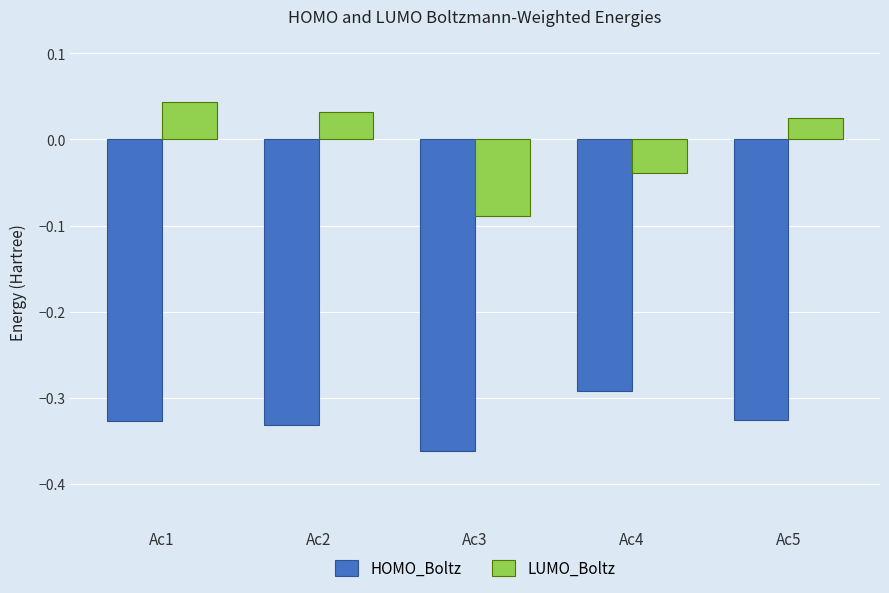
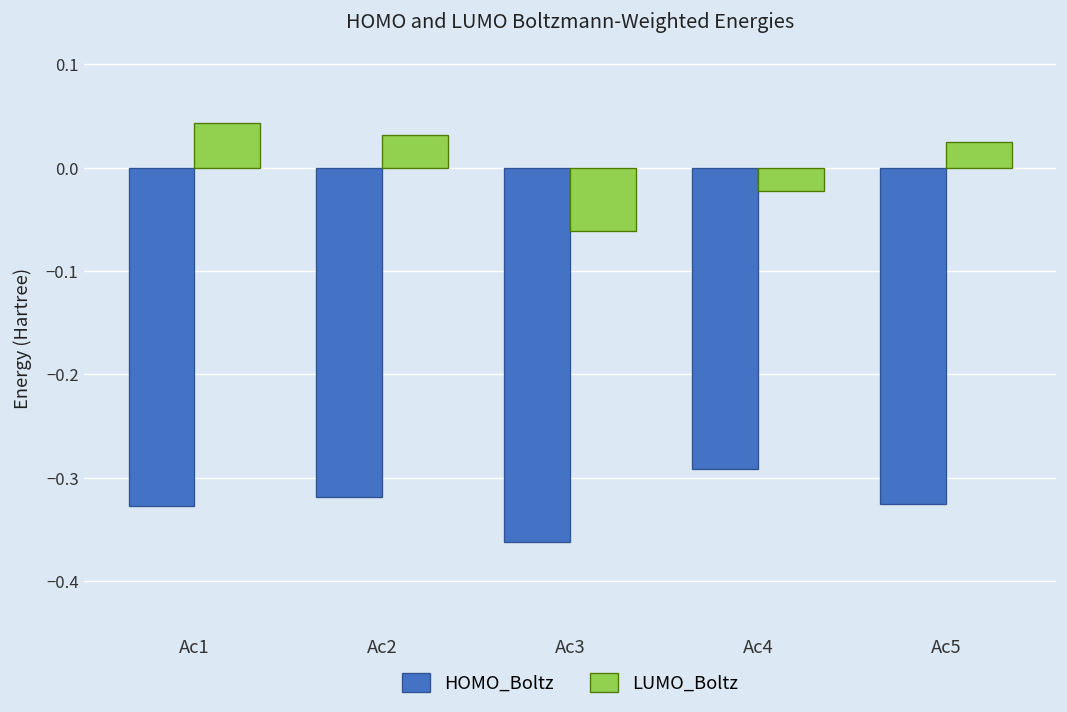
HOMO_Boltz, Ac2: -0.33 -> -0.32
LUMO_Boltz, Ac3: -0.09 -> -0.06
LUMO_Boltz, Ac4: -0.04 -> -0.02
